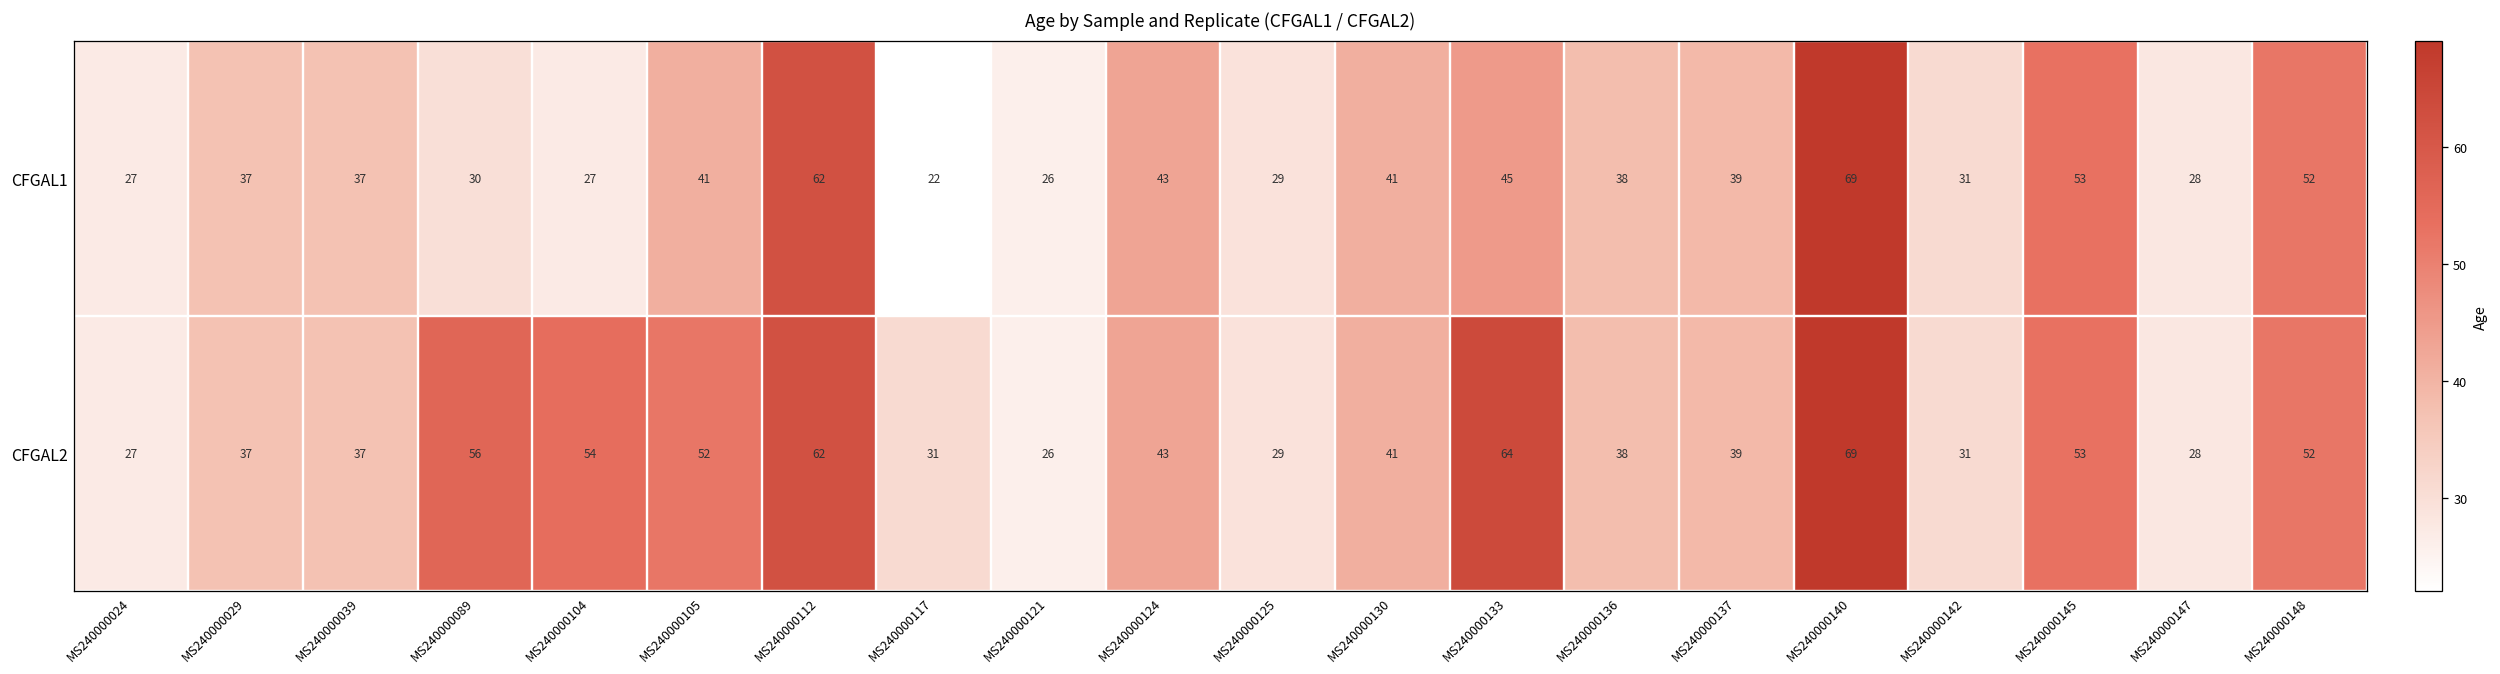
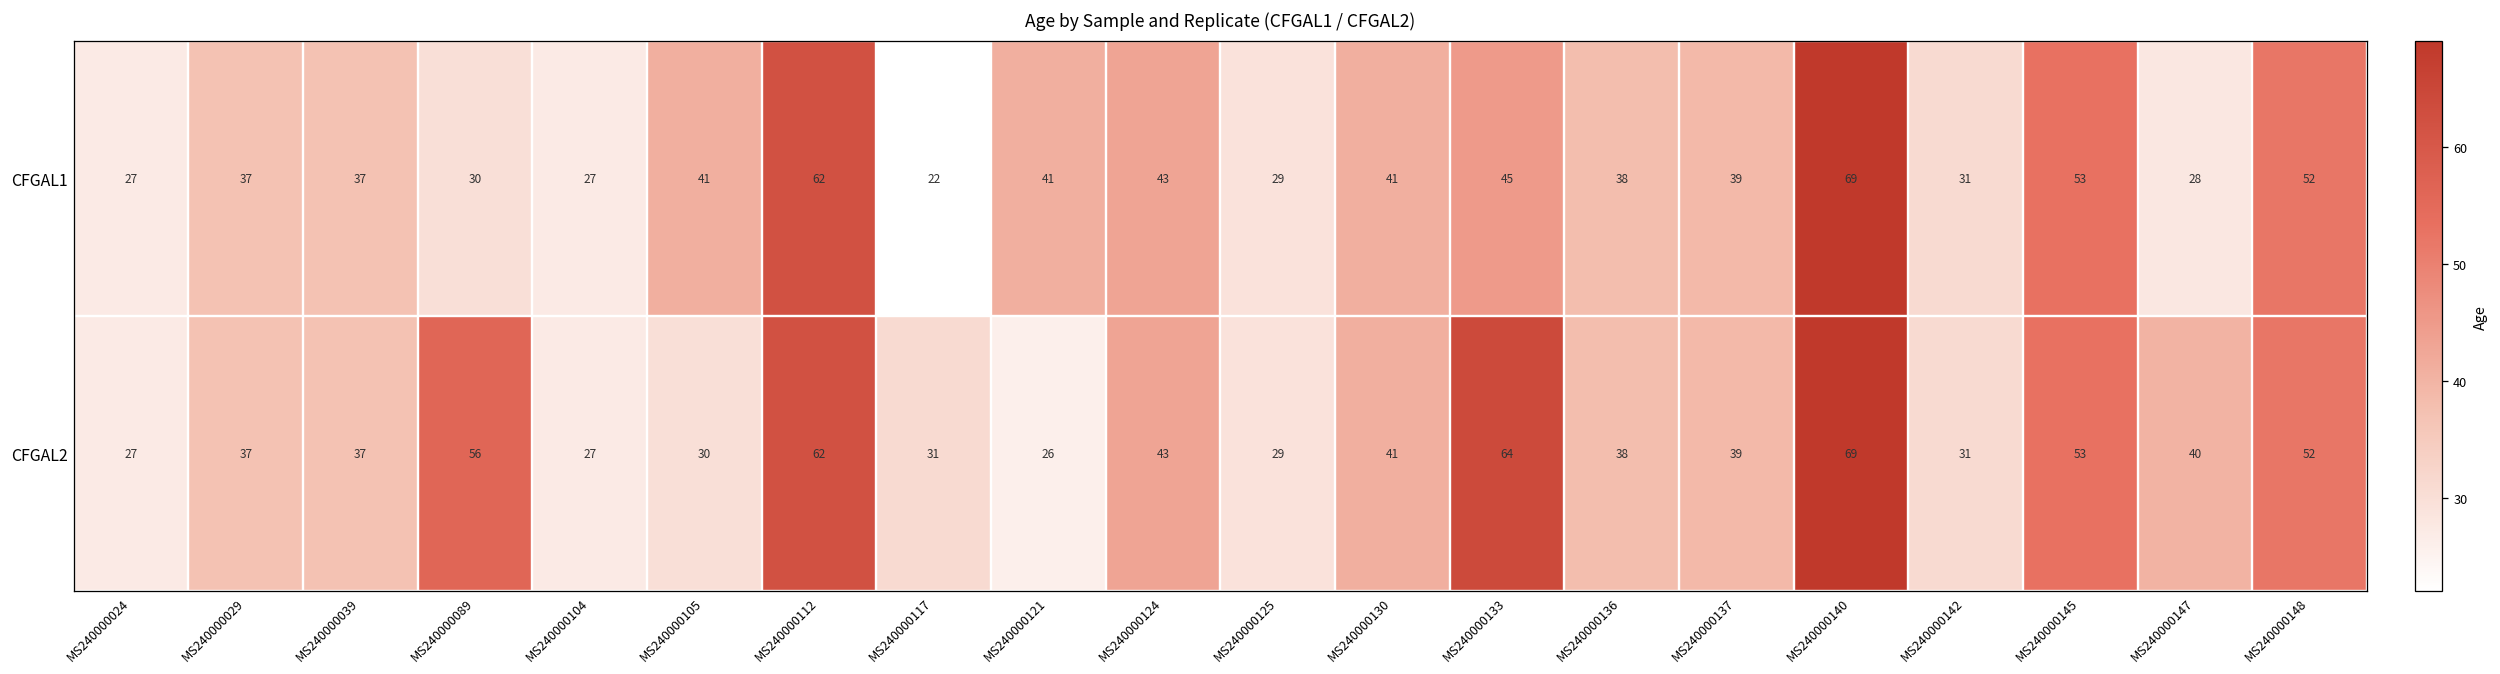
CFGAL1, MS240000121: 26 -> 41
CFGAL2, MS240000104: 54 -> 27
CFGAL2, MS240000105: 52 -> 30
CFGAL2, MS240000147: 28 -> 40
